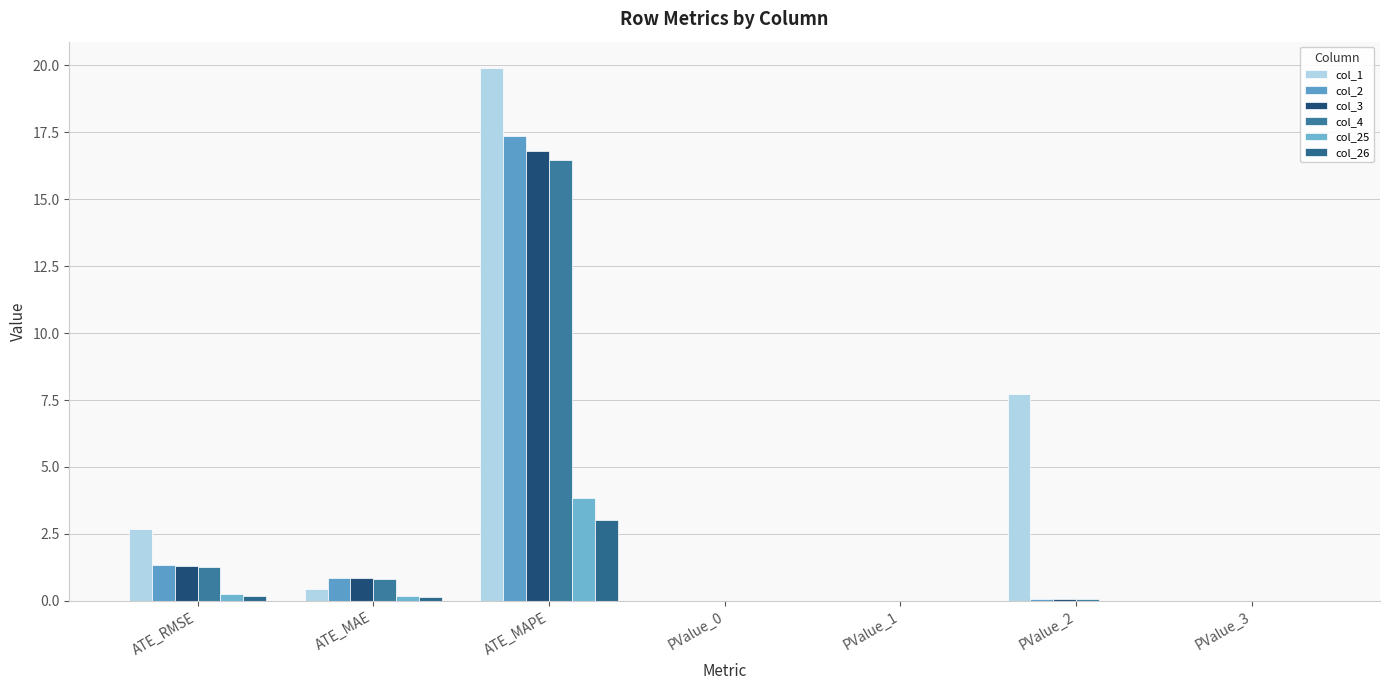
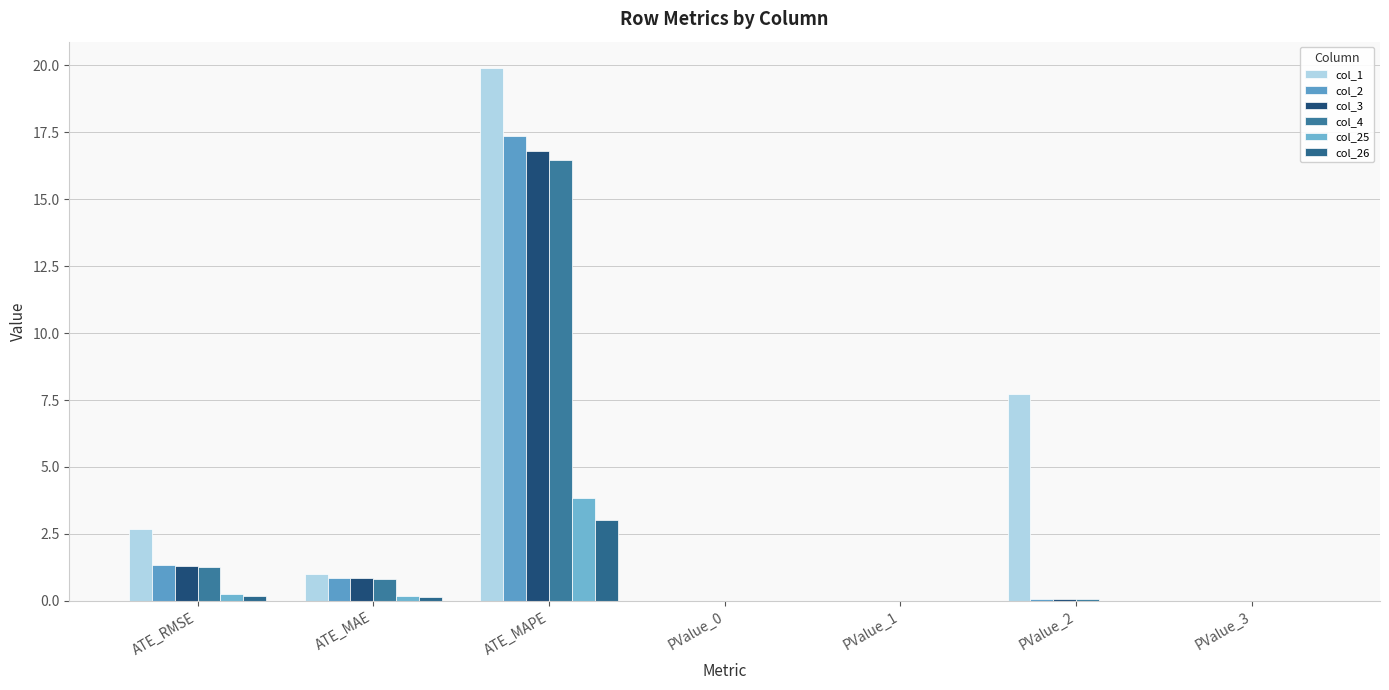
col_1, ATE_MAE: 0.4 -> 1.0
